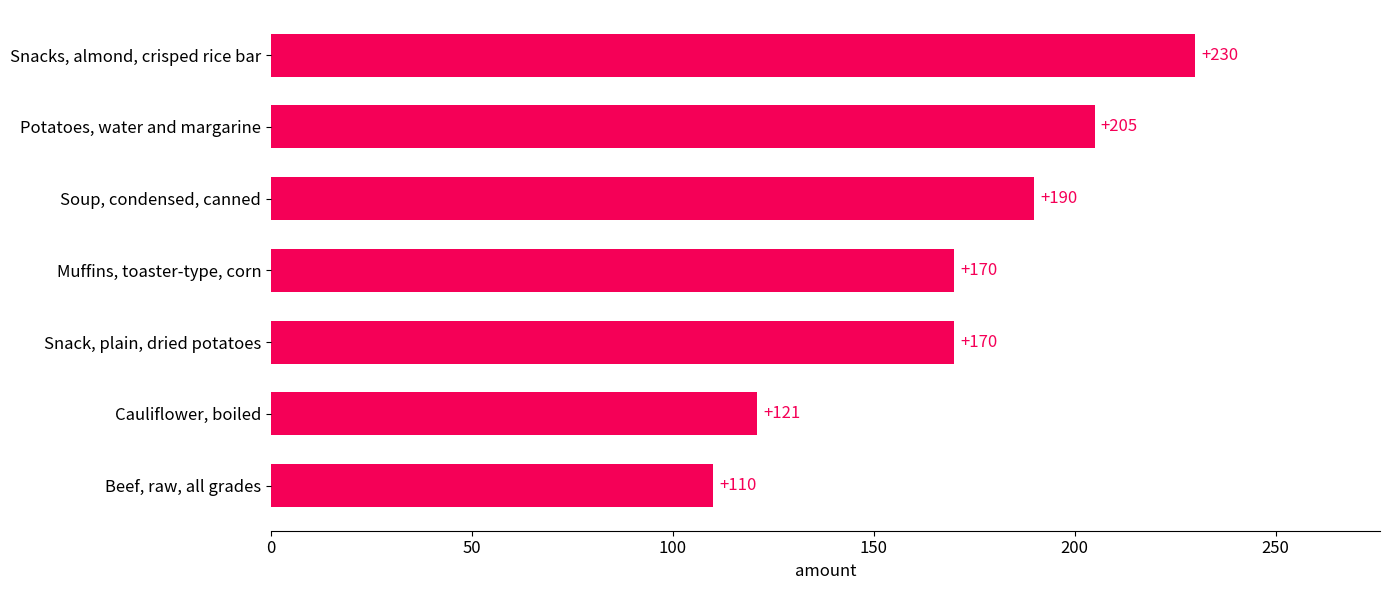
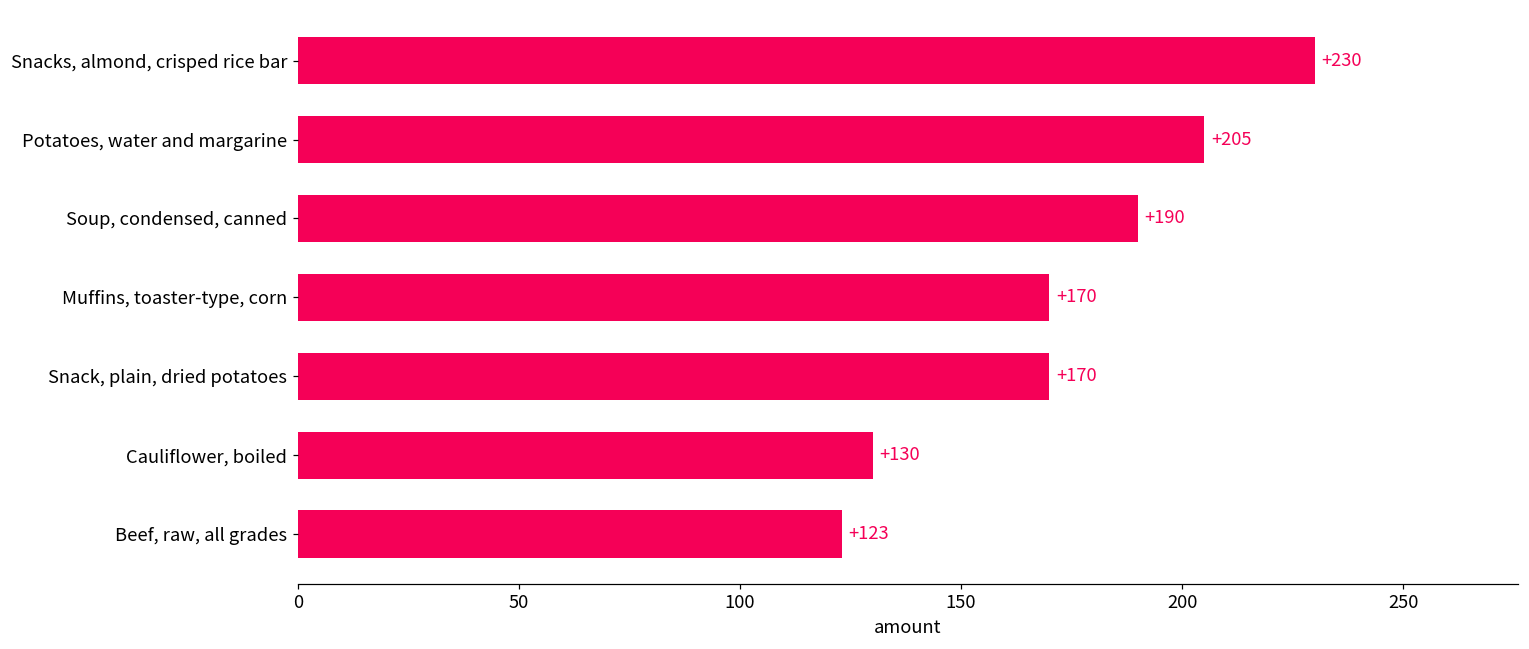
Cauliflower, boiled: +121 -> +130
Beef, raw, all grades: +110 -> +123
